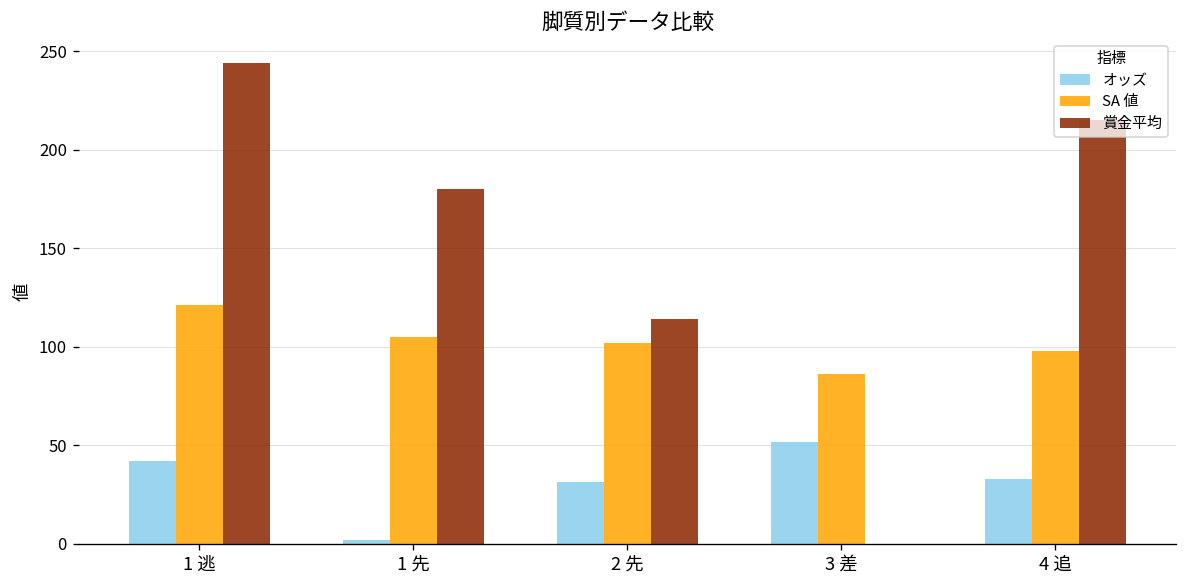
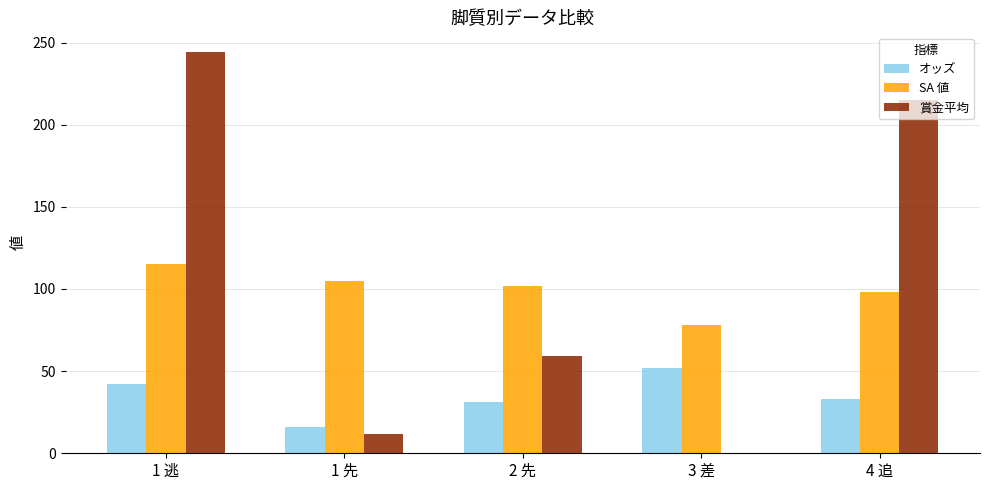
SA 値, 1 逃: 121 -> 115
オッズ, 1 先: 2 -> 16
賞金平均, 1 先: 180 -> 12
賞金平均, 2 先: 114 -> 59
SA 値, 3 差: 86 -> 78
